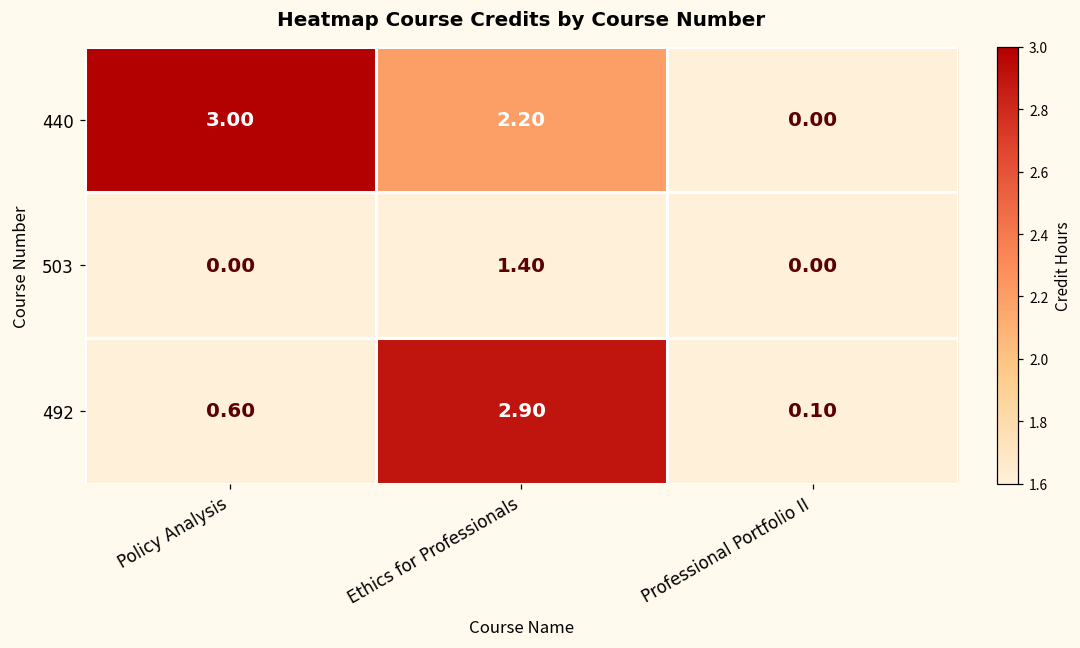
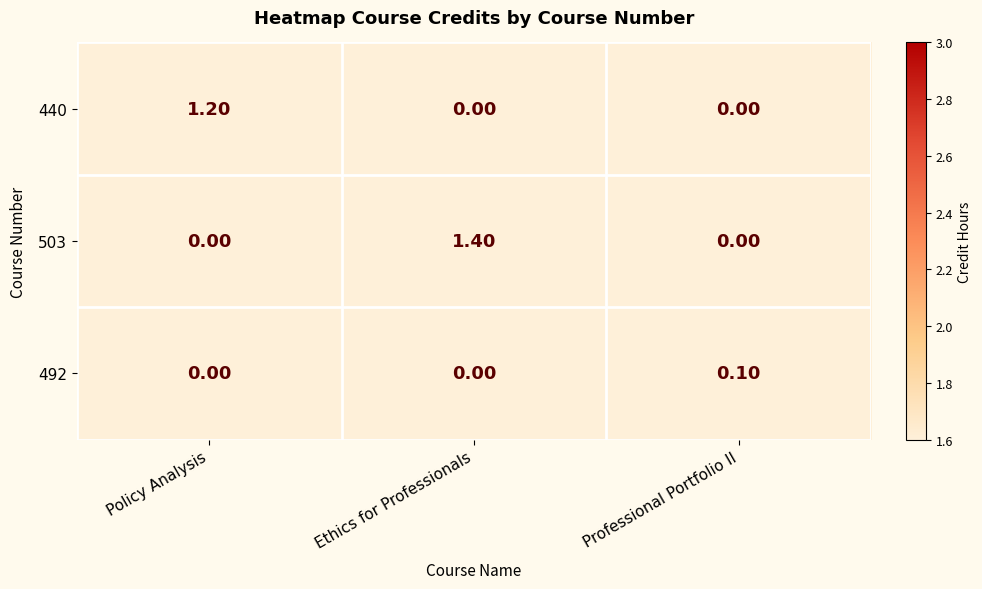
440, Policy Analysis: 3.00 -> 1.20
440, Ethics for Professionals: 2.20 -> 0.00
492, Policy Analysis: 0.60 -> 0.00
492, Ethics for Professionals: 2.90 -> 0.00
